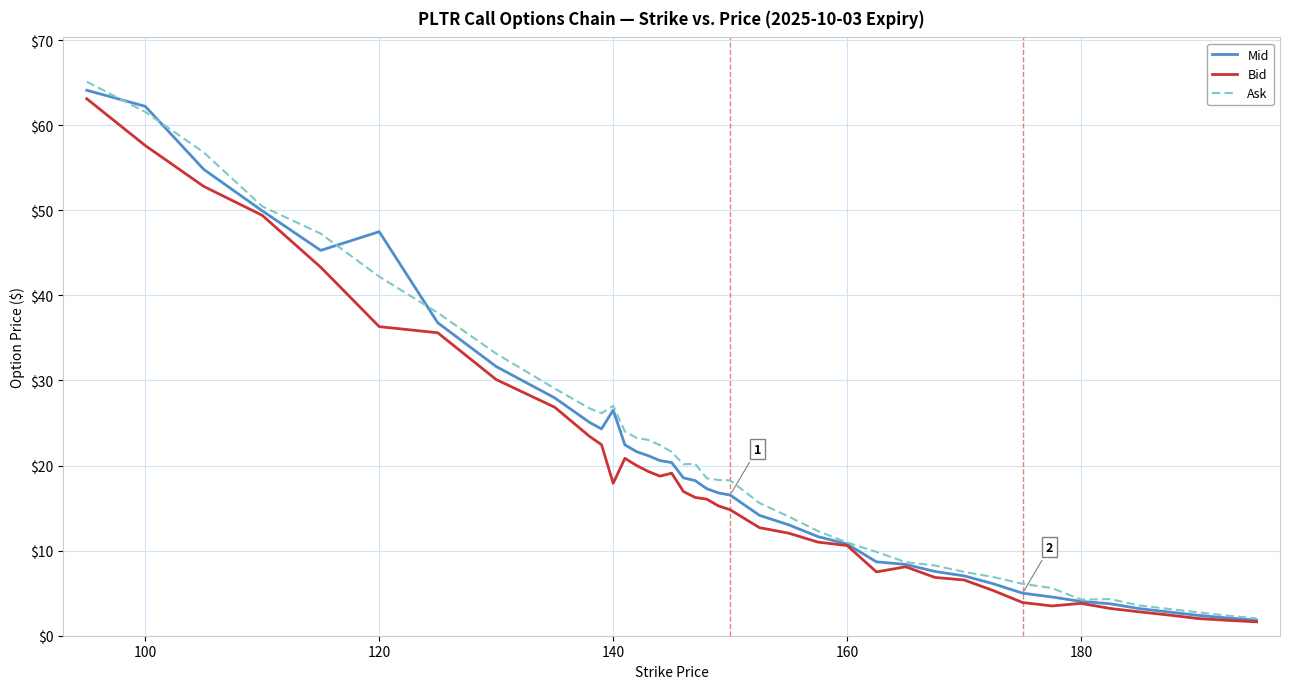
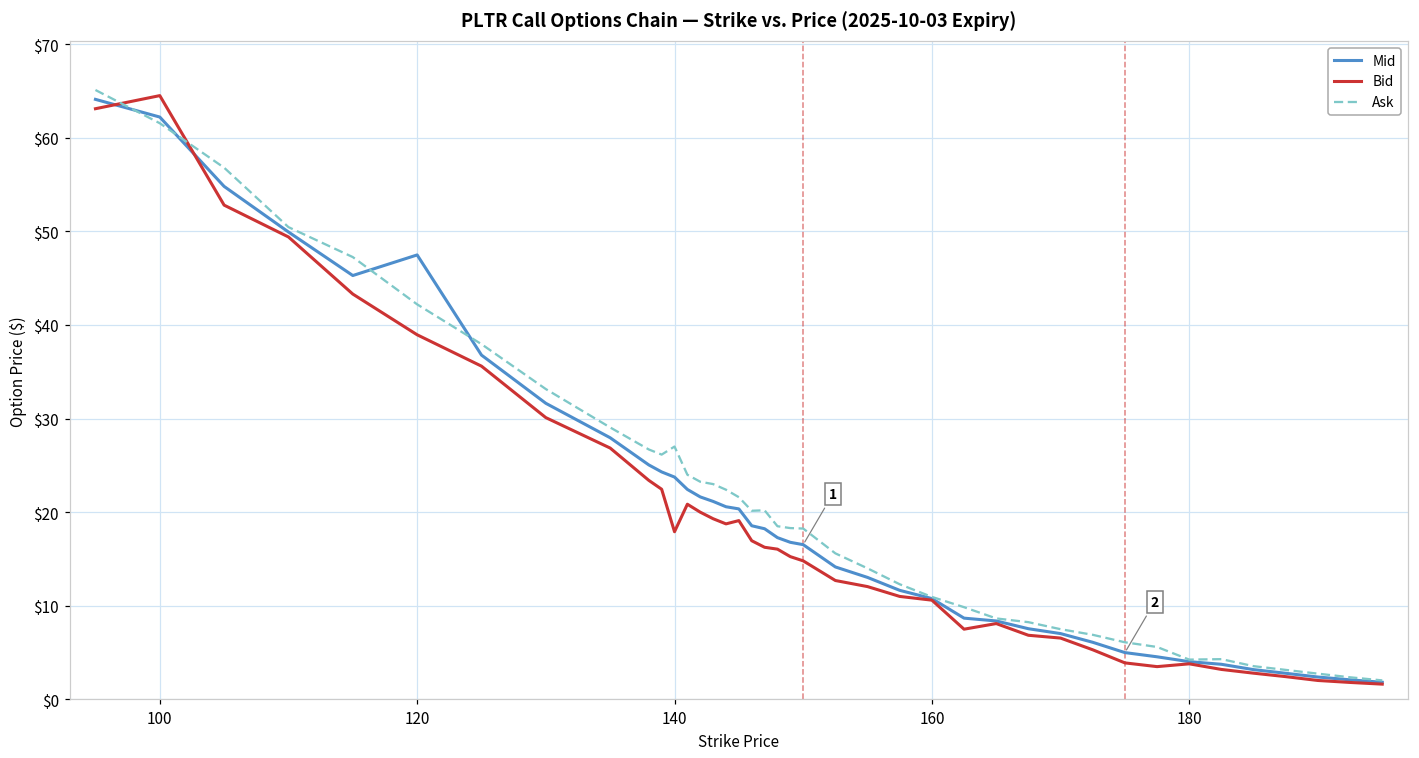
Bid, 100: $58 -> $65
Bid, 120: $36 -> $39
Mid, 140: $27 -> $24
